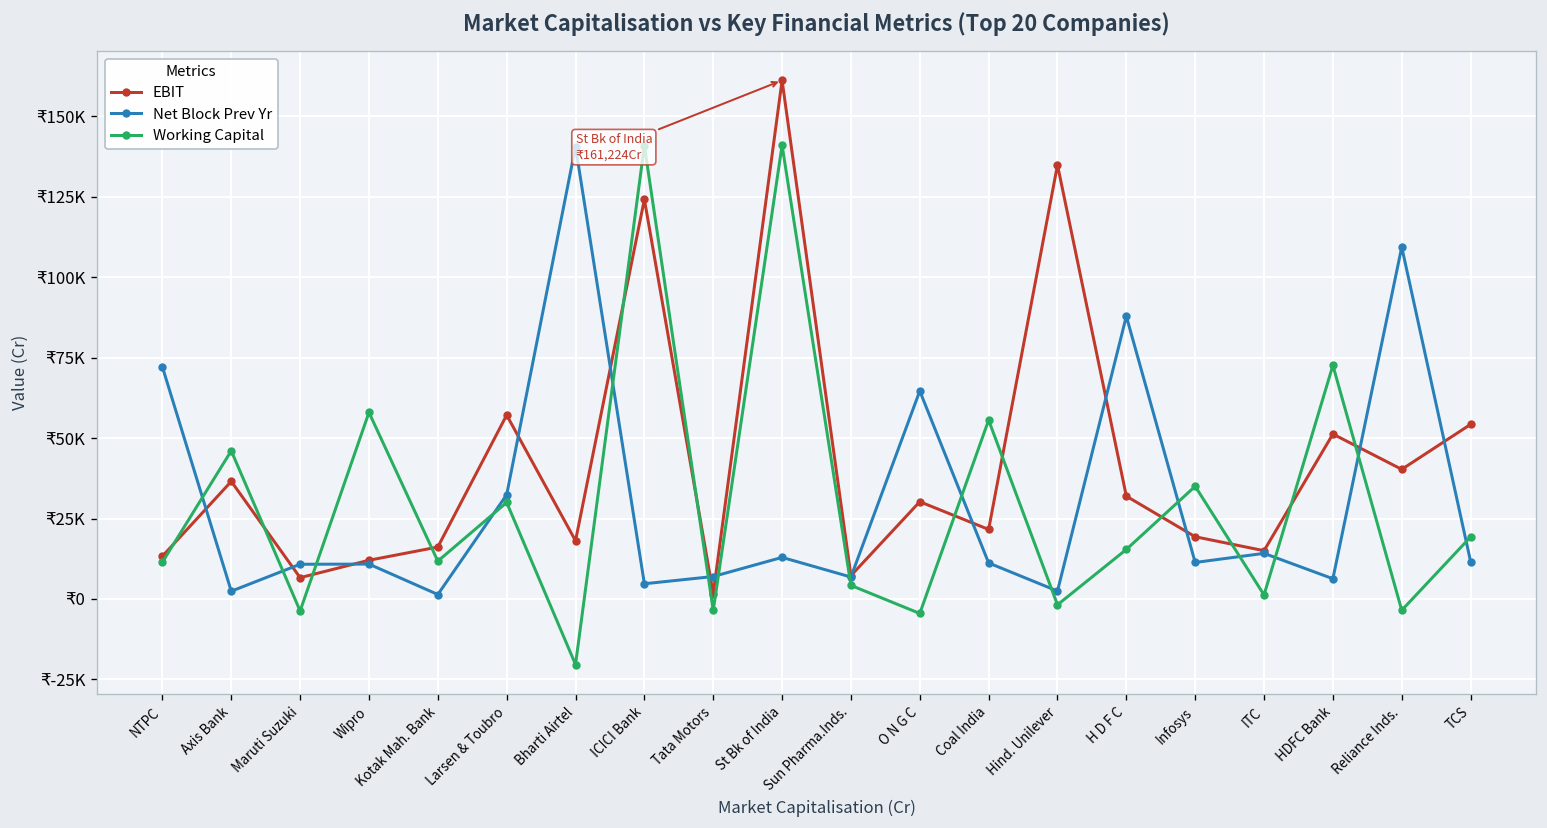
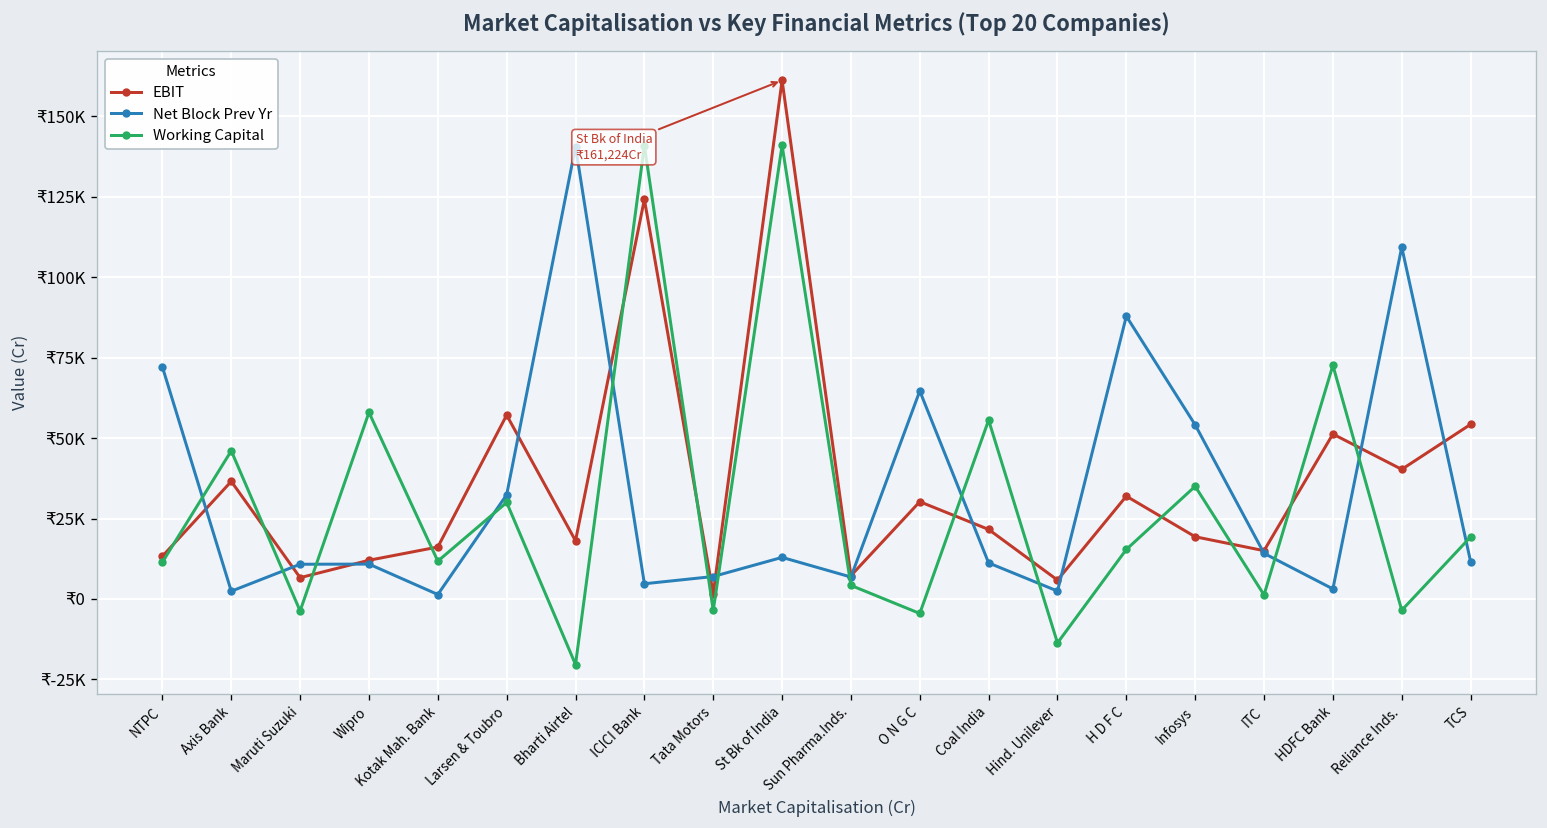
EBIT, Hind. Unilever: ₹135000 -> ₹6000
Working Capital, Hind. Unilever: ₹-2000 -> ₹-14000
Net Block Prev Yr, Infosys: ₹11000 -> ₹54000
Net Block Prev Yr, HDFC Bank: ₹6000 -> ₹3000
